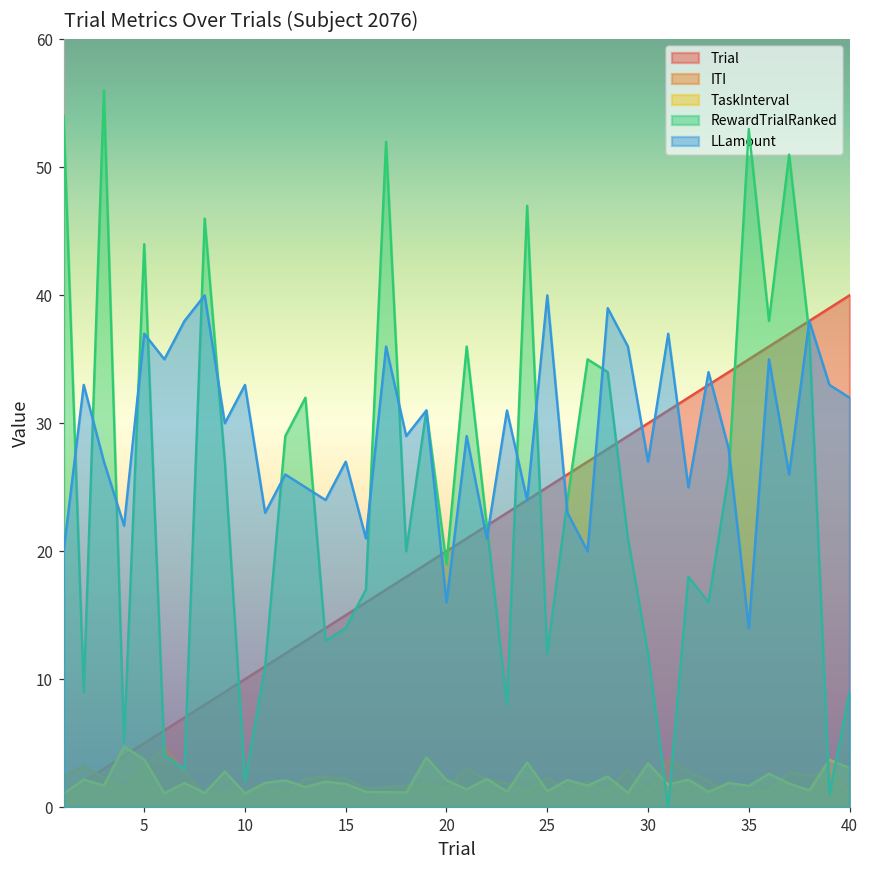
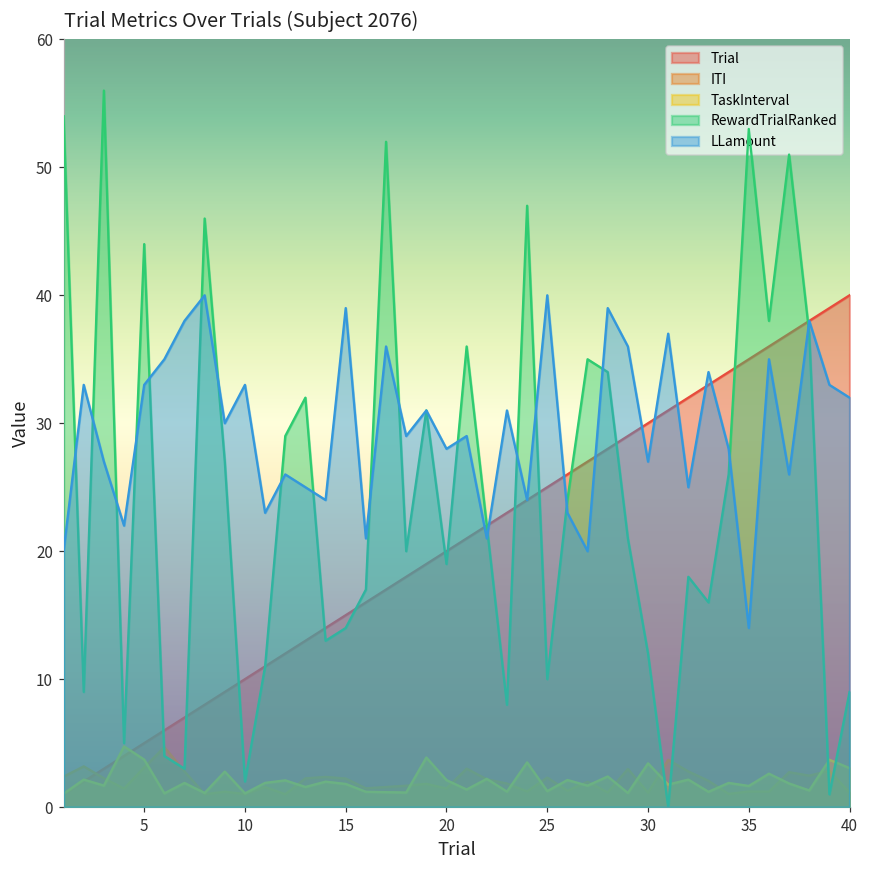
LLamount, 5: 37 -> 33
LLamount, 15: 27 -> 39
LLamount, 20: 16 -> 28
RewardTrialRanked, 25: 12 -> 10
